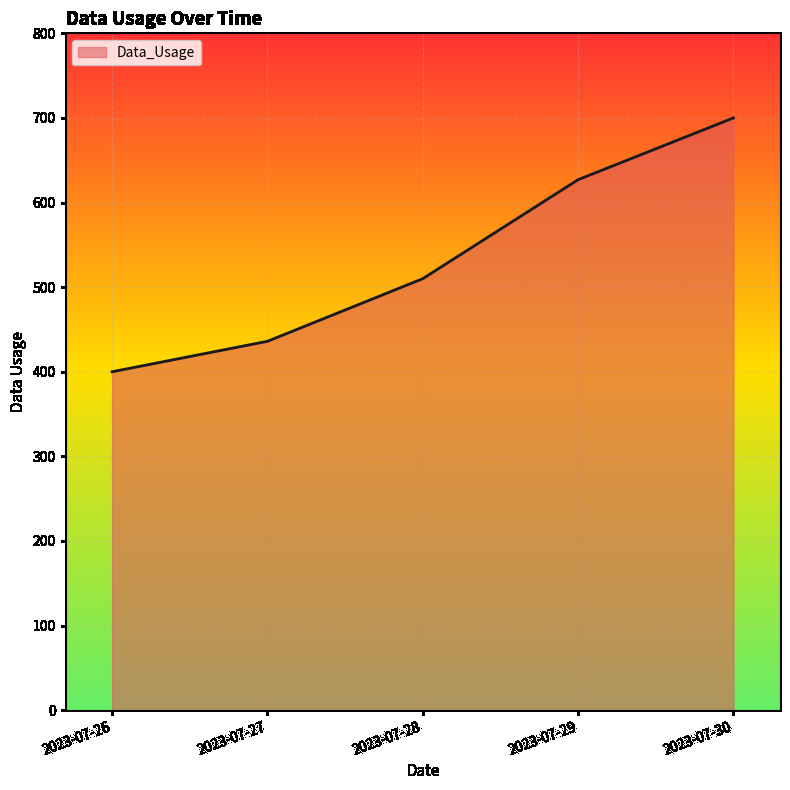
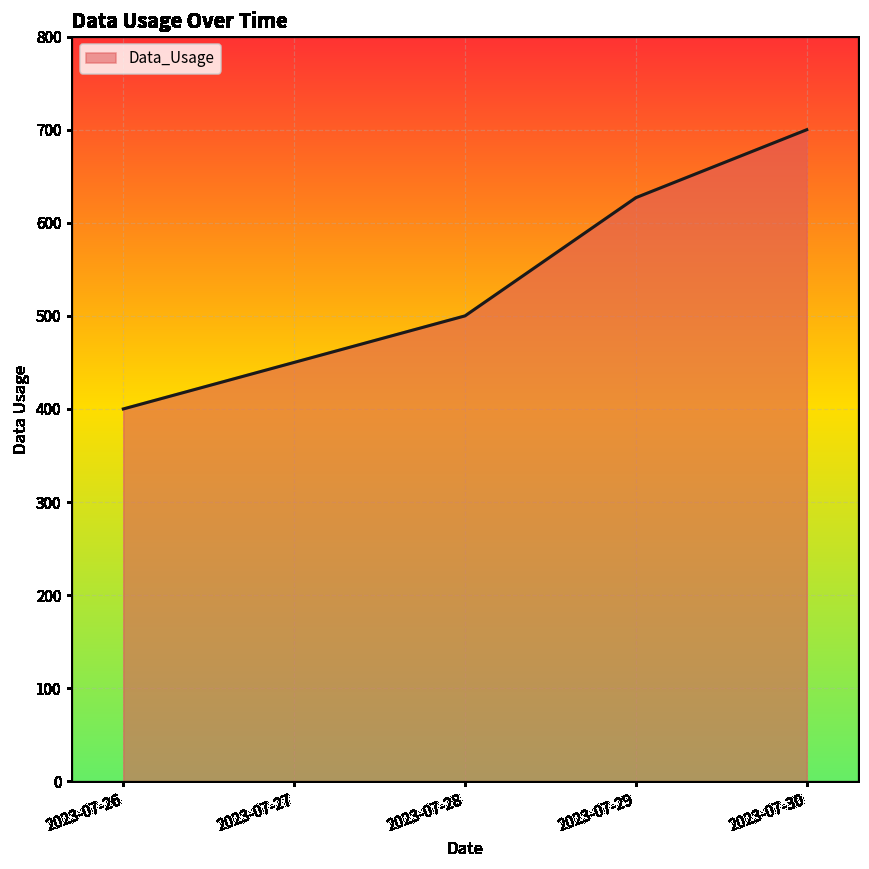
2023-07-27: 440 -> 450
2023-07-28: 510 -> 500
